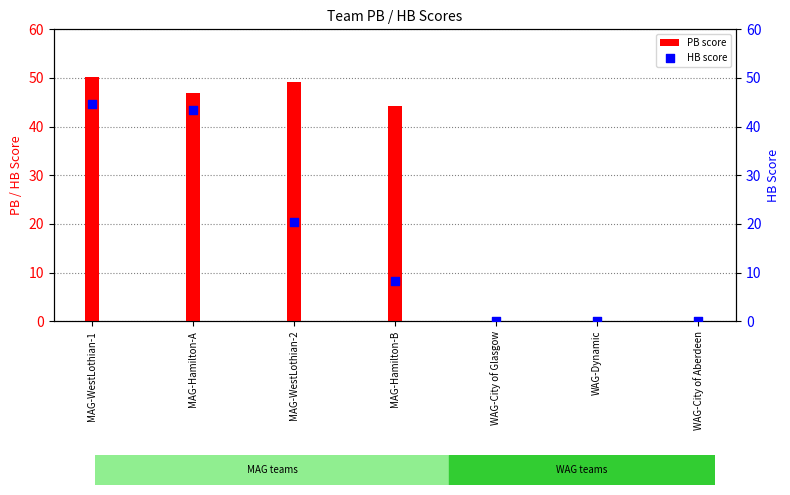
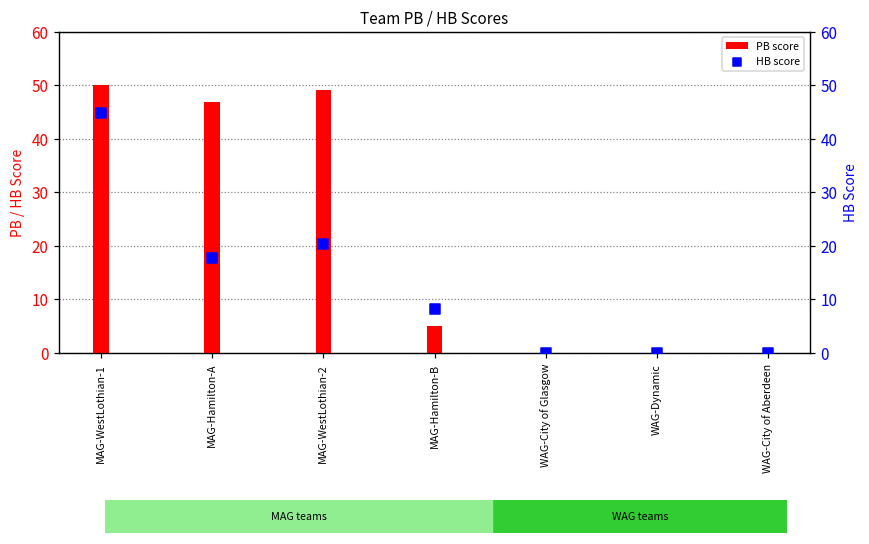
PB score, MAG-Hamilton-B: 44 -> 5
HB score, MAG-Hamilton-A: 43 -> 18
